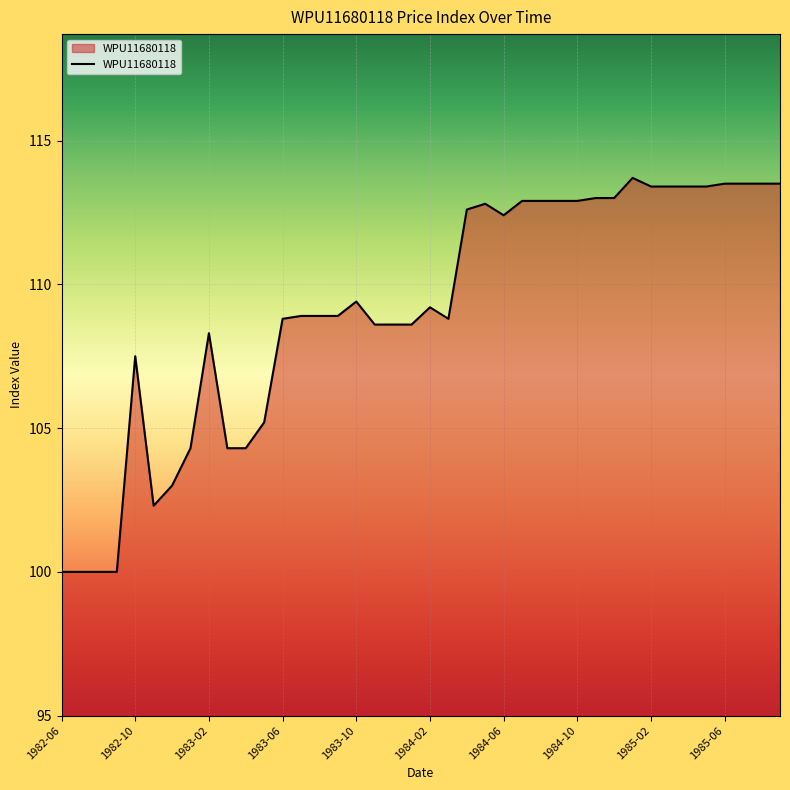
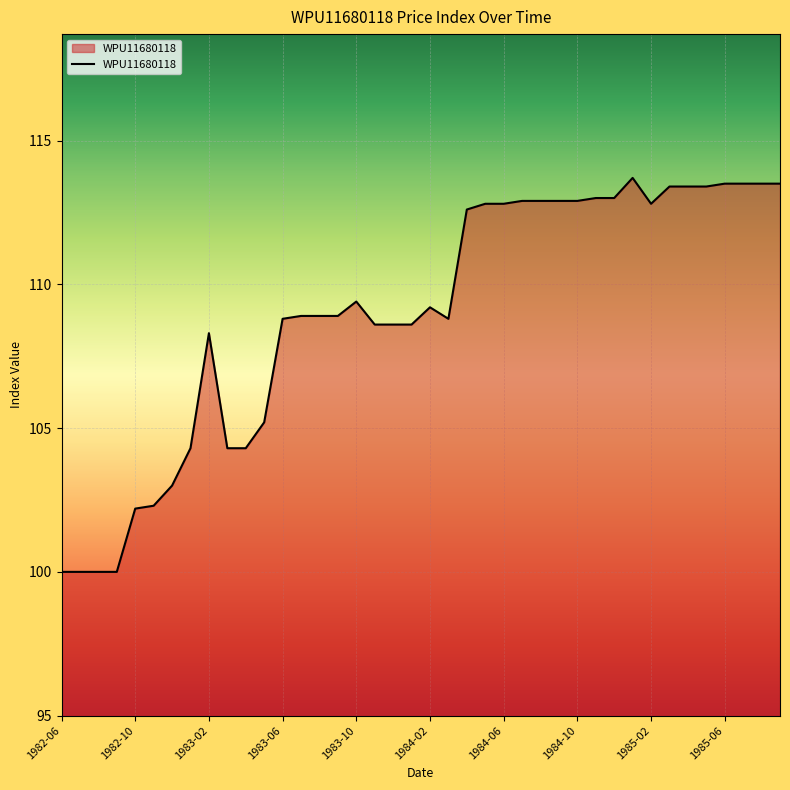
1982-10: 107.5 -> 102.2
1984-06: 112.4 -> 112.8
1985-02: 113.4 -> 112.8
